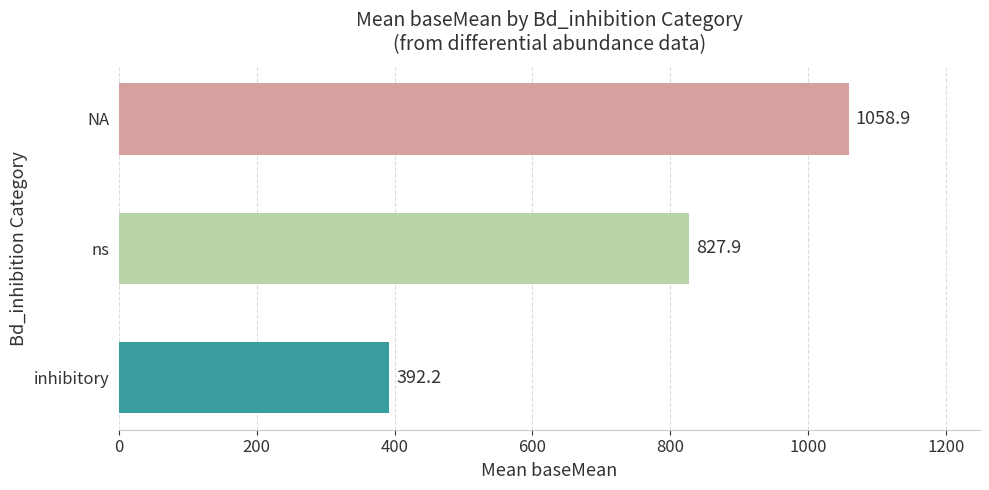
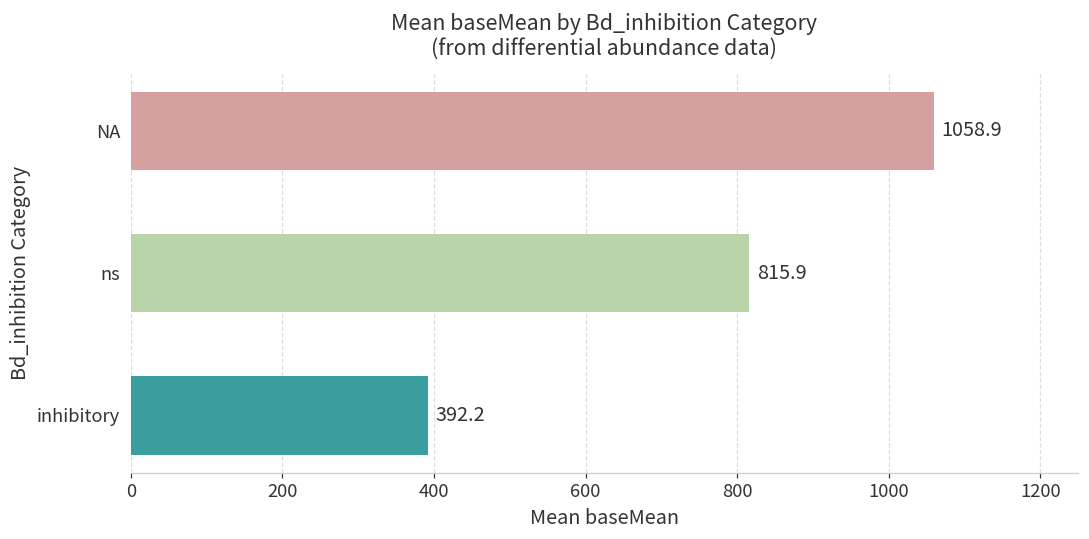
ns: 827.9 -> 815.9
